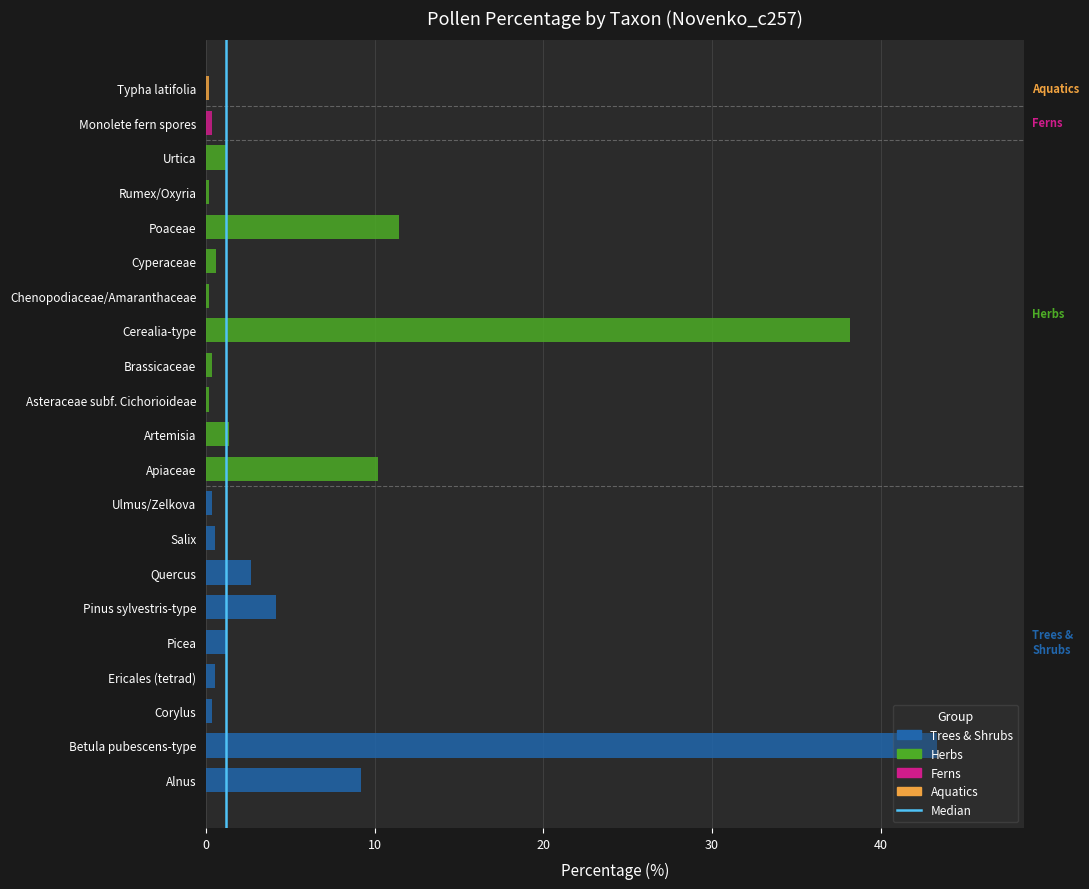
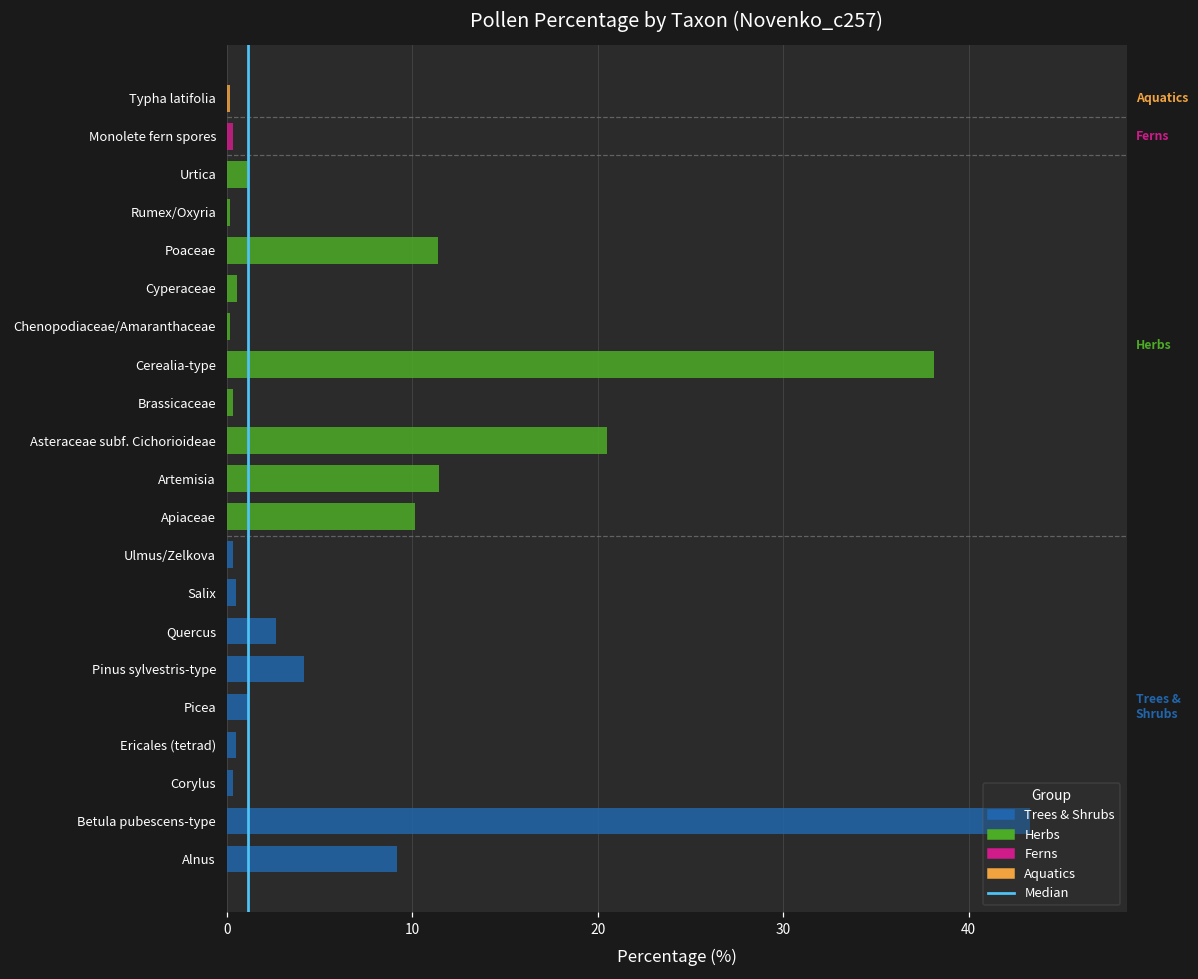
Asteraceae subf. Cichorioideae: 0.2 -> 20.5
Artemisia: 1.3 -> 11.5
